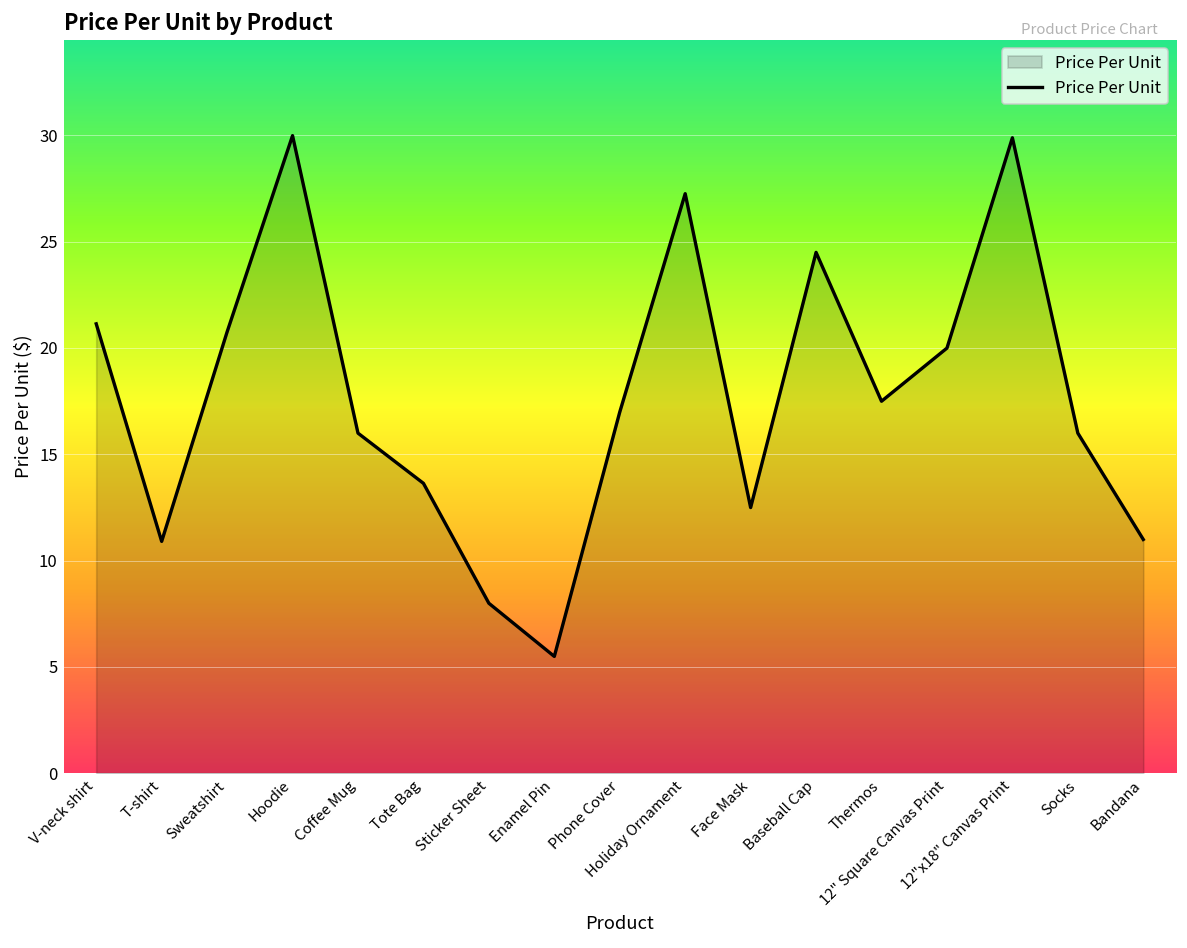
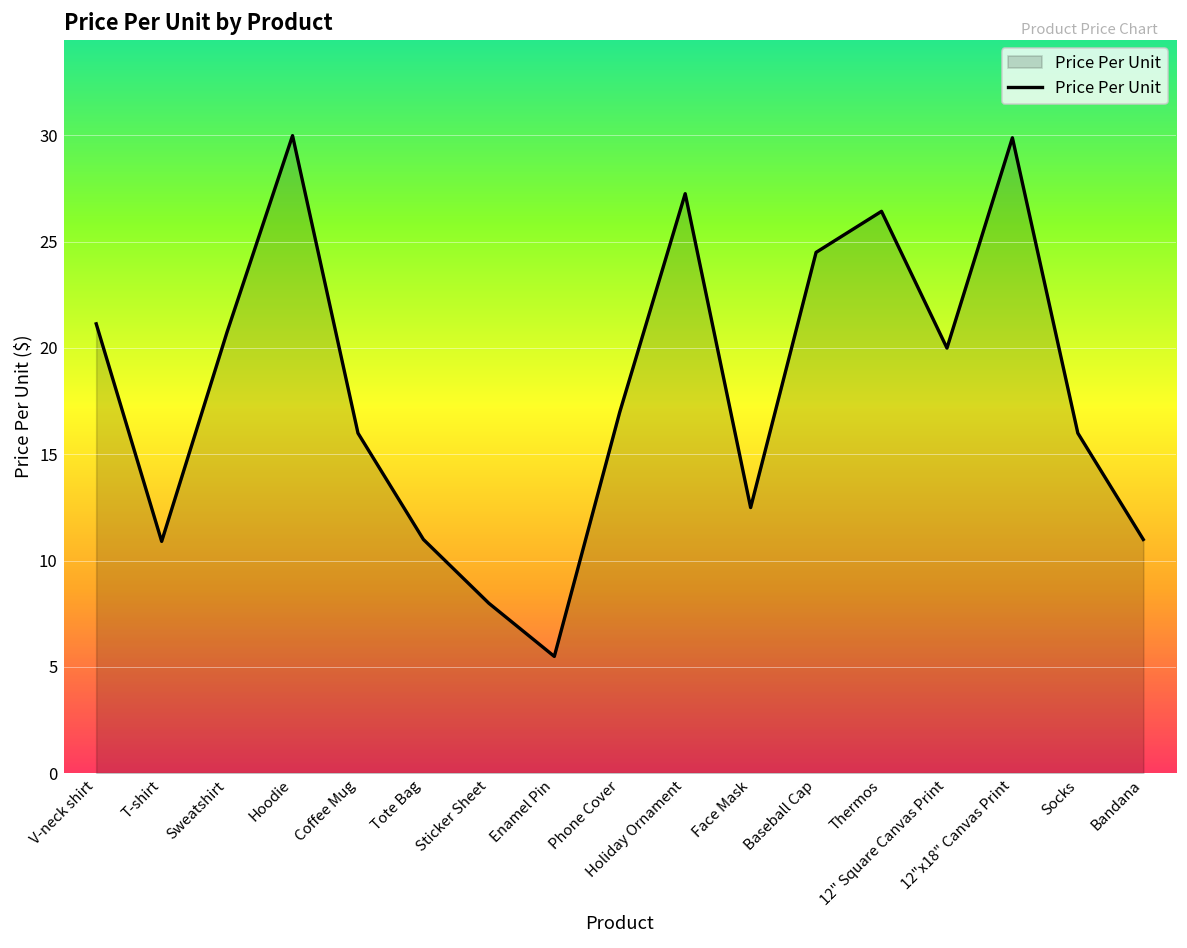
Tote Bag: 13.6 -> 11.0
Thermos: 17.5 -> 26.4
